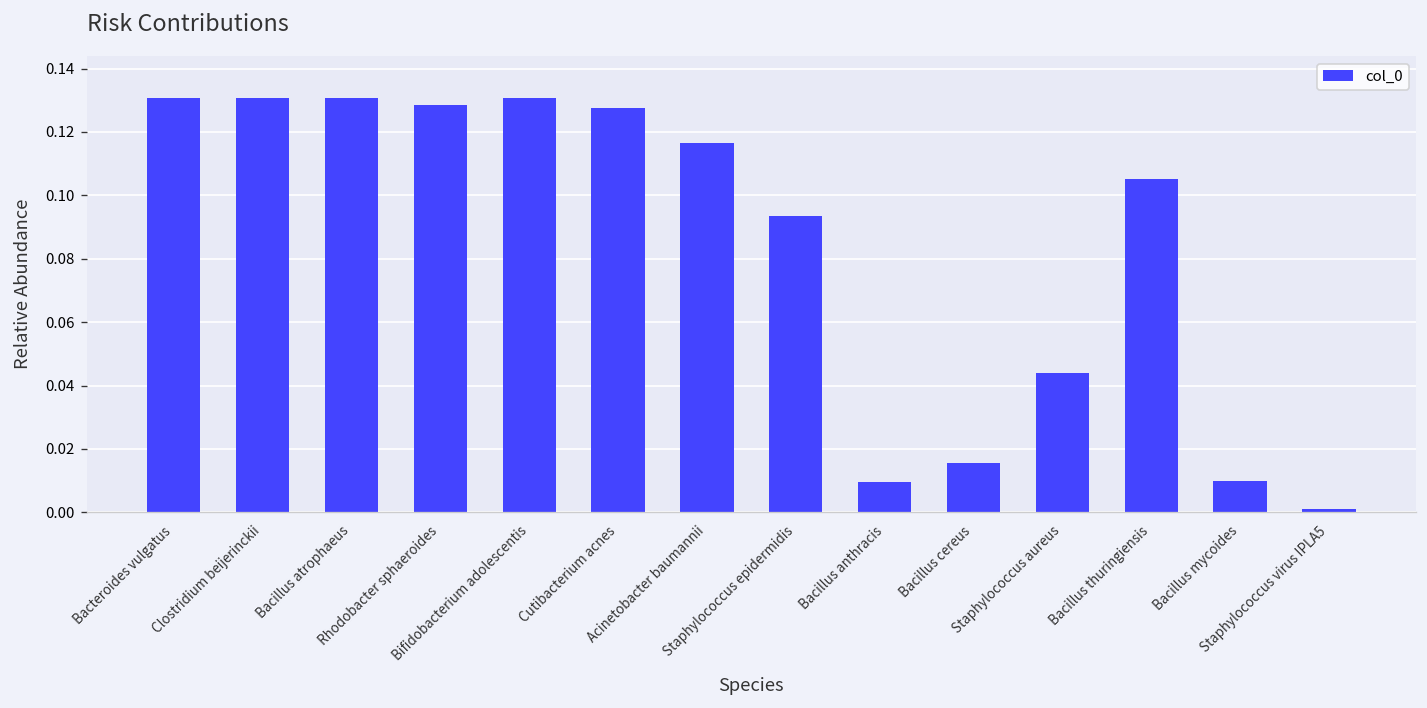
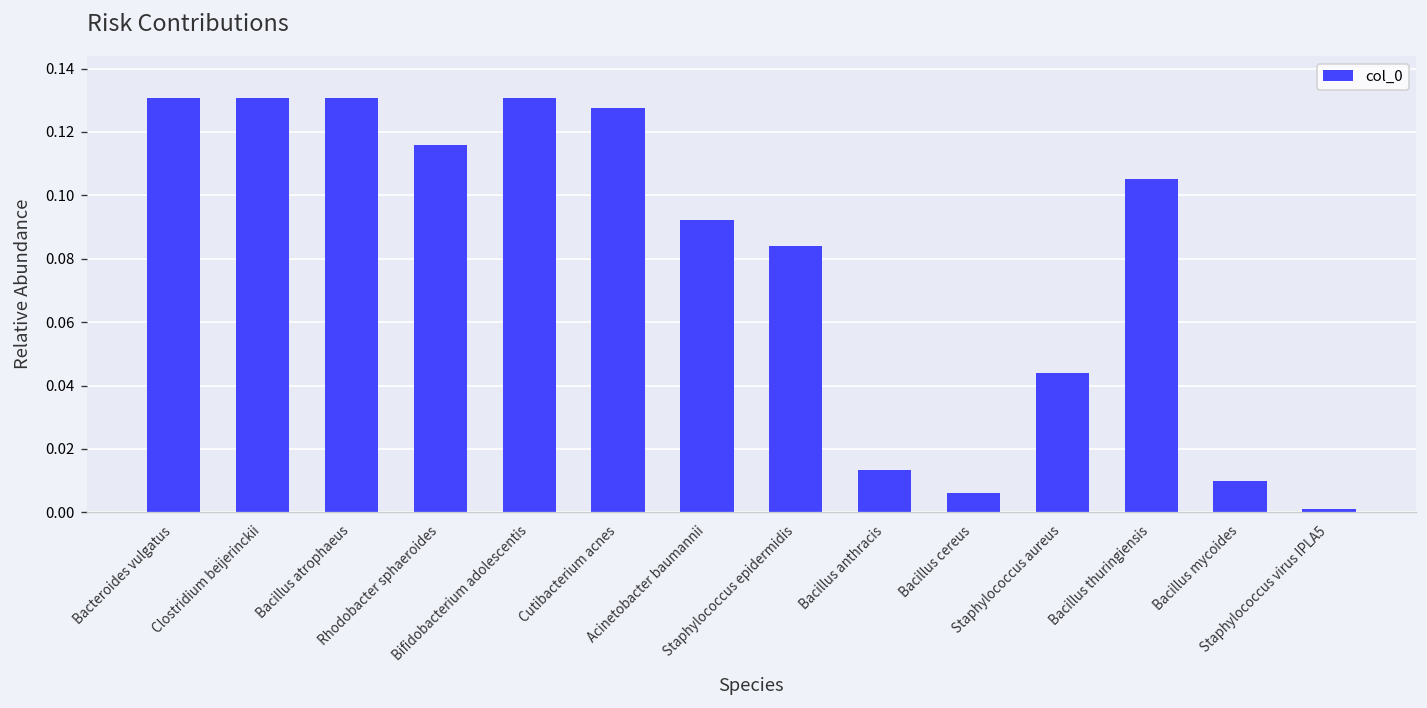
Rhodobacter sphaeroides: 0.128 -> 0.116
Acinetobacter baumannii: 0.116 -> 0.092
Staphylococcus epidermidis: 0.093 -> 0.084
Bacillus anthracis: 0.010 -> 0.013
Bacillus cereus: 0.015 -> 0.006
